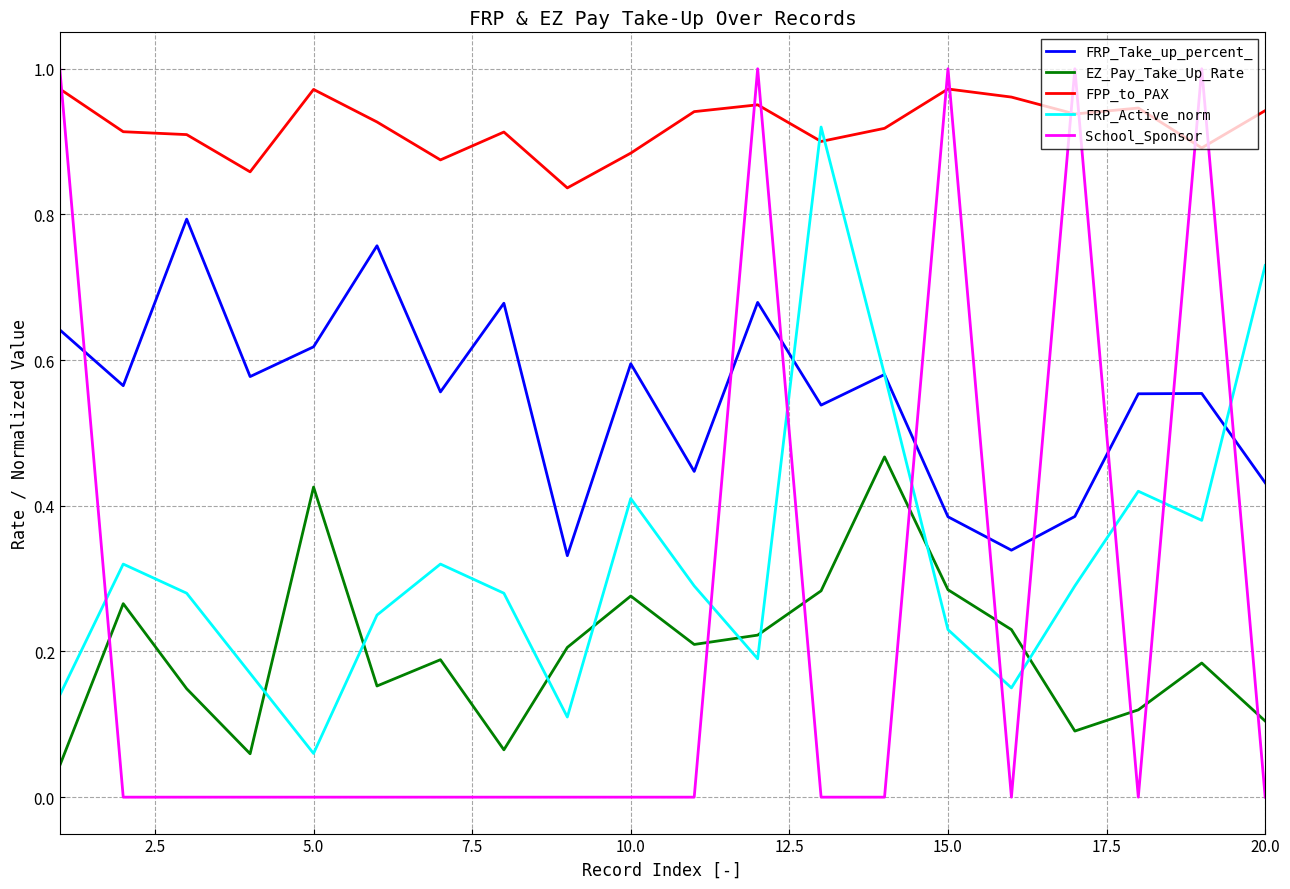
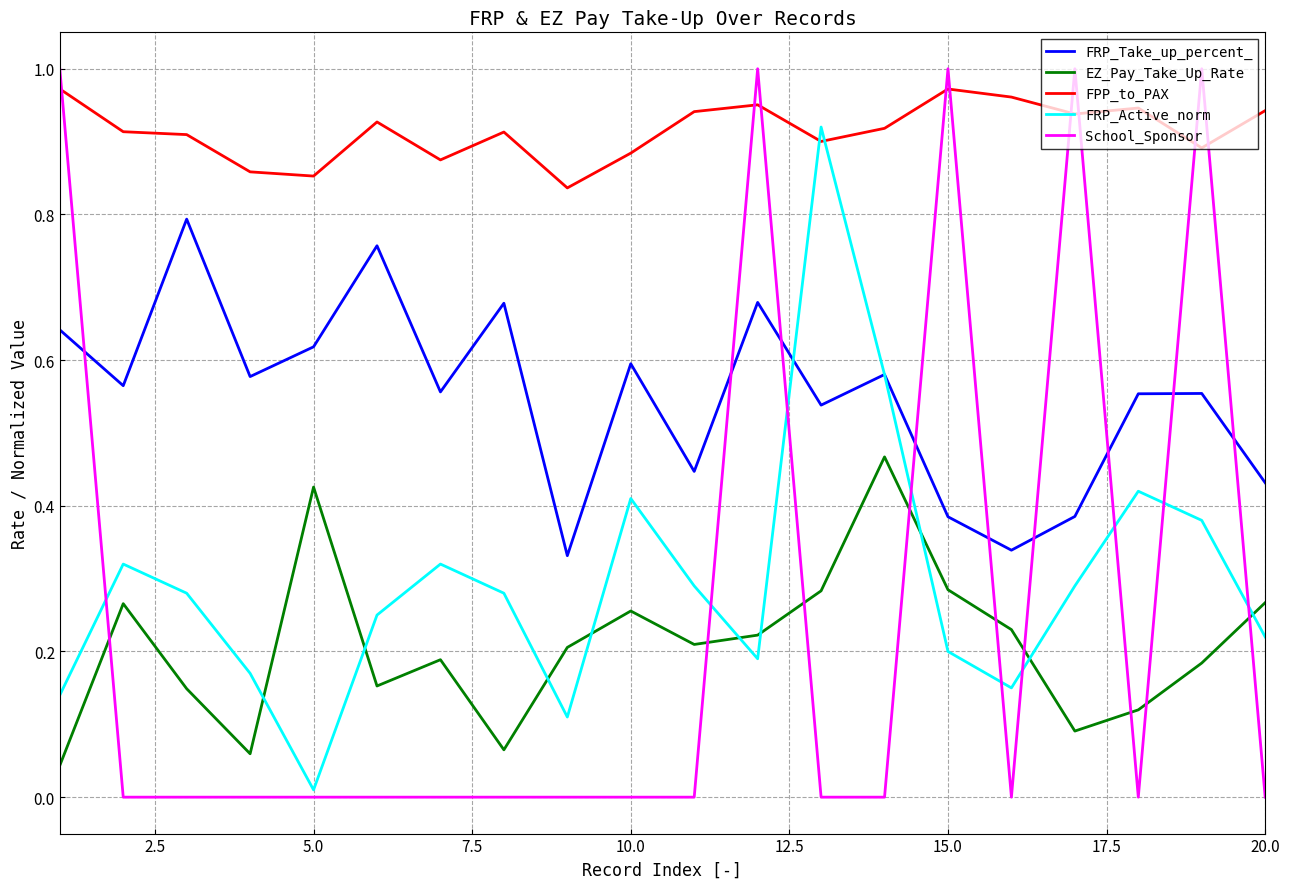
FPP_to_PAX, 5.0: 0.97 -> 0.85
FRP_Active_norm, 5.0: 0.06 -> 0.01
EZ_Pay_Take_Up_Rate, 10.0: 0.28 -> 0.26
FRP_Active_norm, 15.0: 0.23 -> 0.20
EZ_Pay_Take_Up_Rate, 20.0: 0.10 -> 0.27
FRP_Active_norm, 20.0: 0.73 -> 0.22
